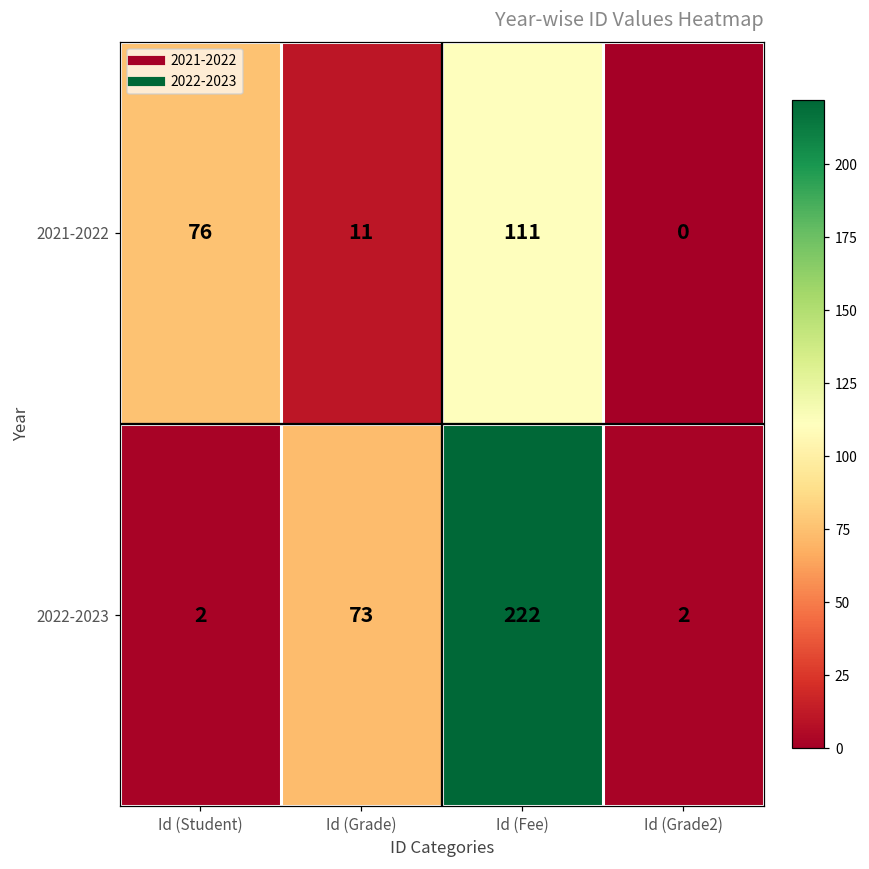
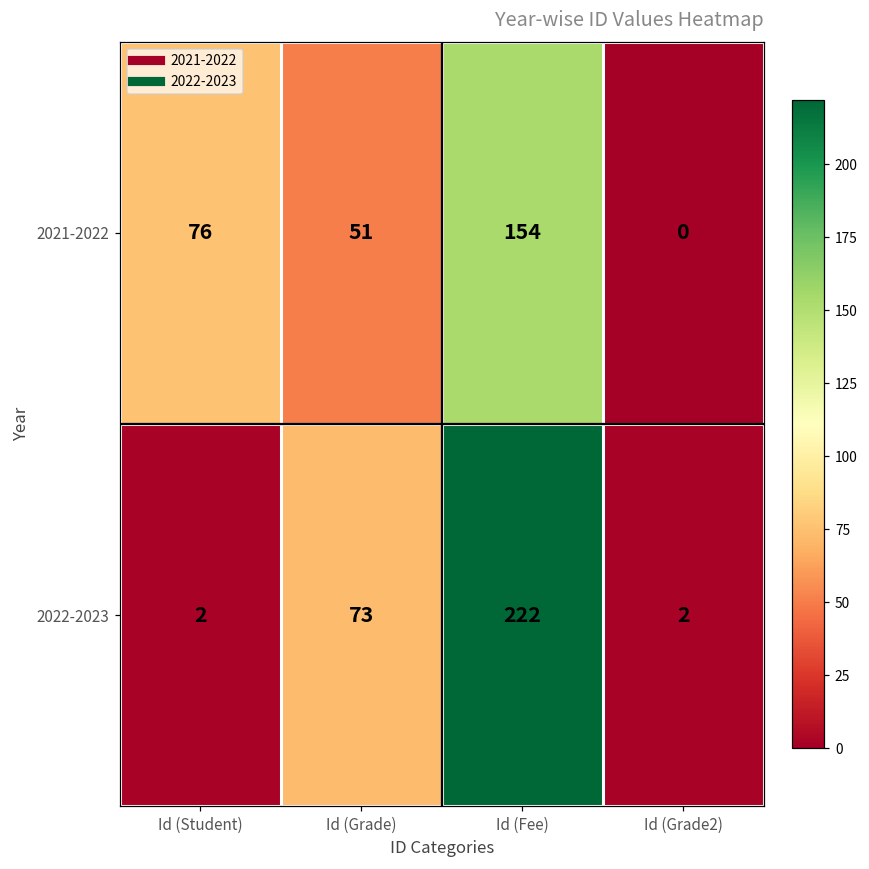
2021-2022, Id (Grade): 11 -> 51
2021-2022, Id (Fee): 111 -> 154
